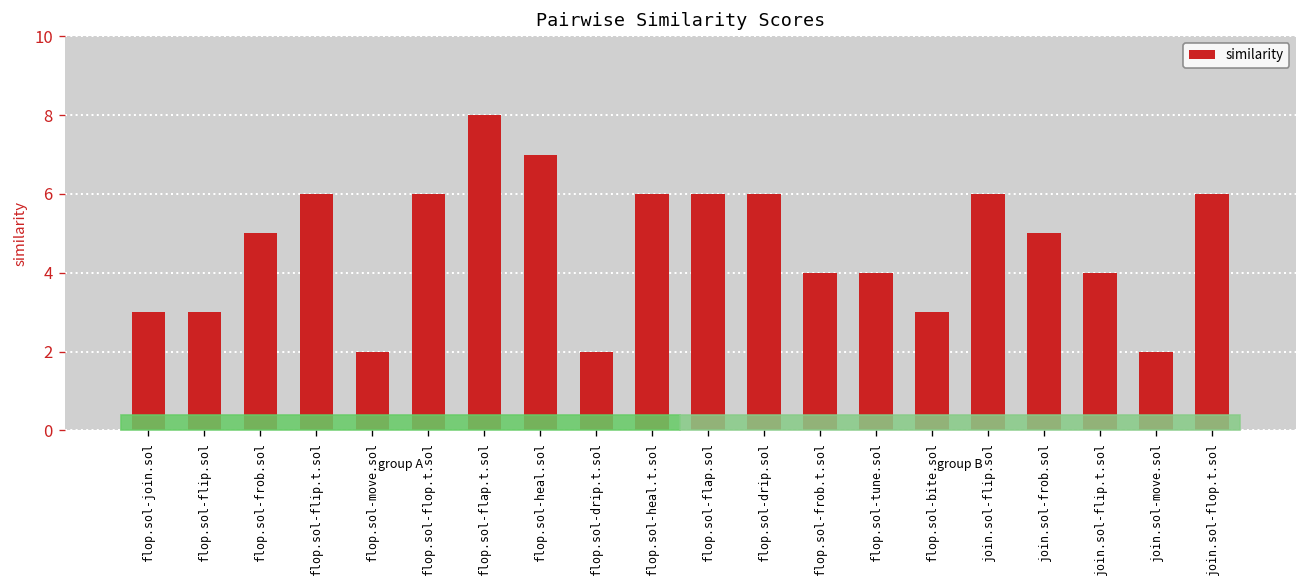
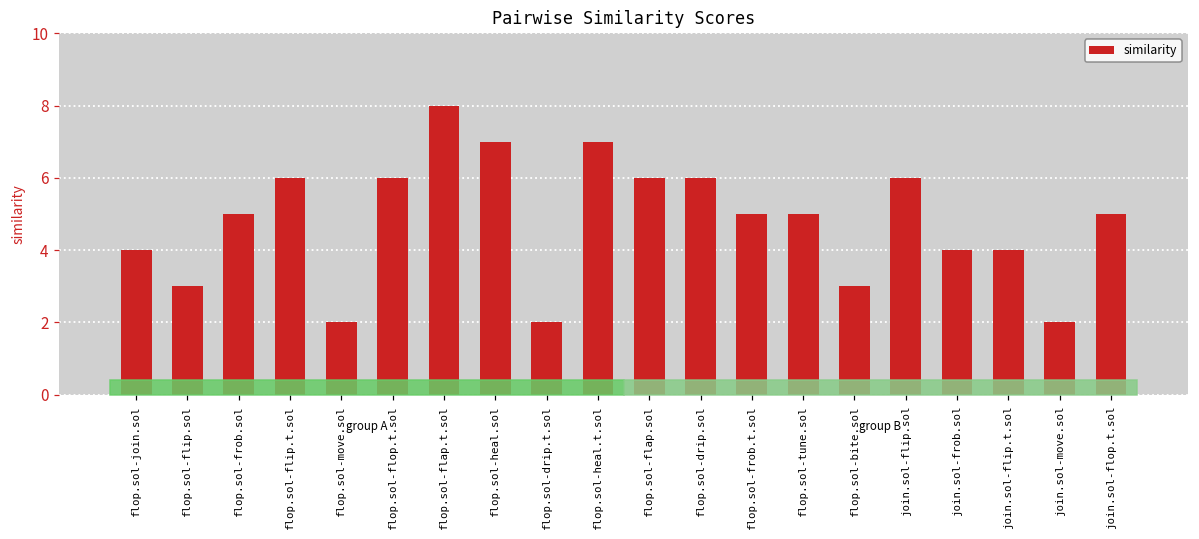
flop.sol-join.sol: 3 -> 4
flop.sol-heal.t.sol: 6 -> 7
flop.sol-frob.t.sol: 4 -> 5
flop.sol-tune.sol: 4 -> 5
join.sol-frob.sol: 5 -> 4
join.sol-flop.t.sol: 6 -> 5
